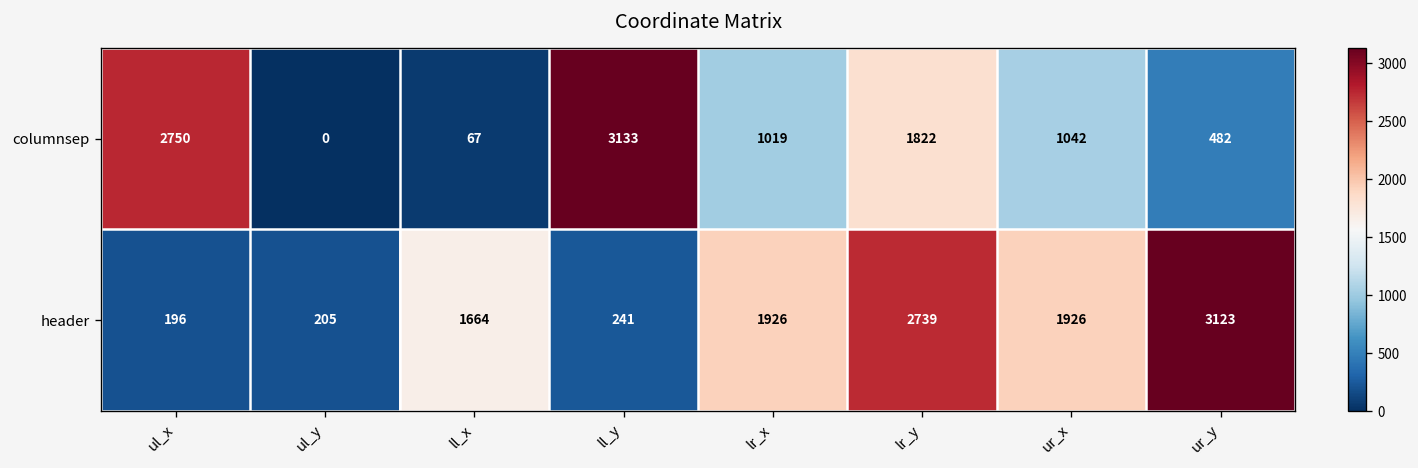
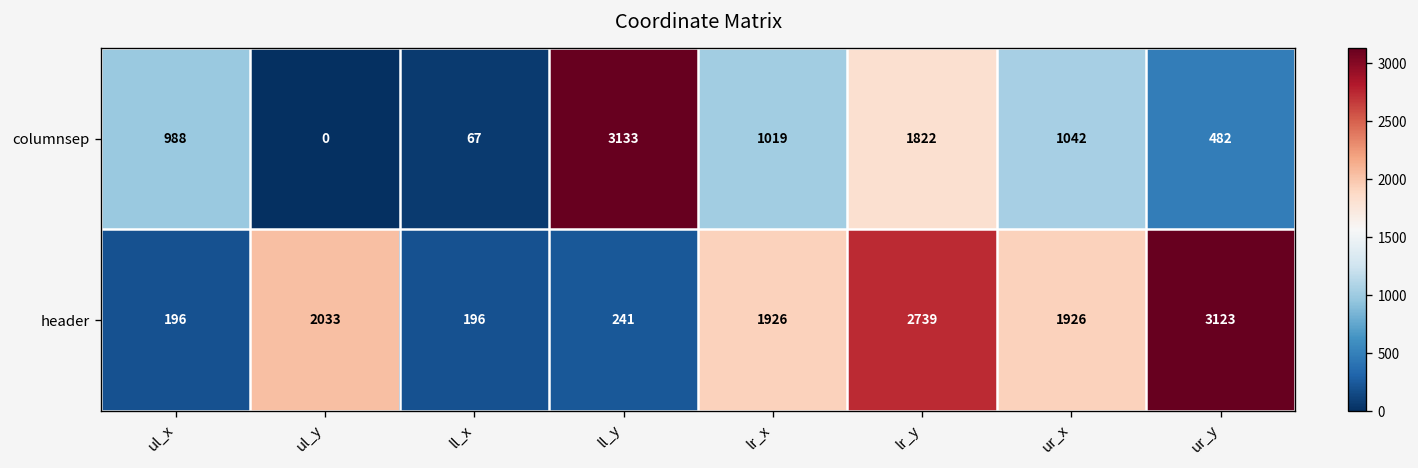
columnsep, ul_x: 2750 -> 988
header, ul_y: 205 -> 2033
header, ll_x: 1664 -> 196
